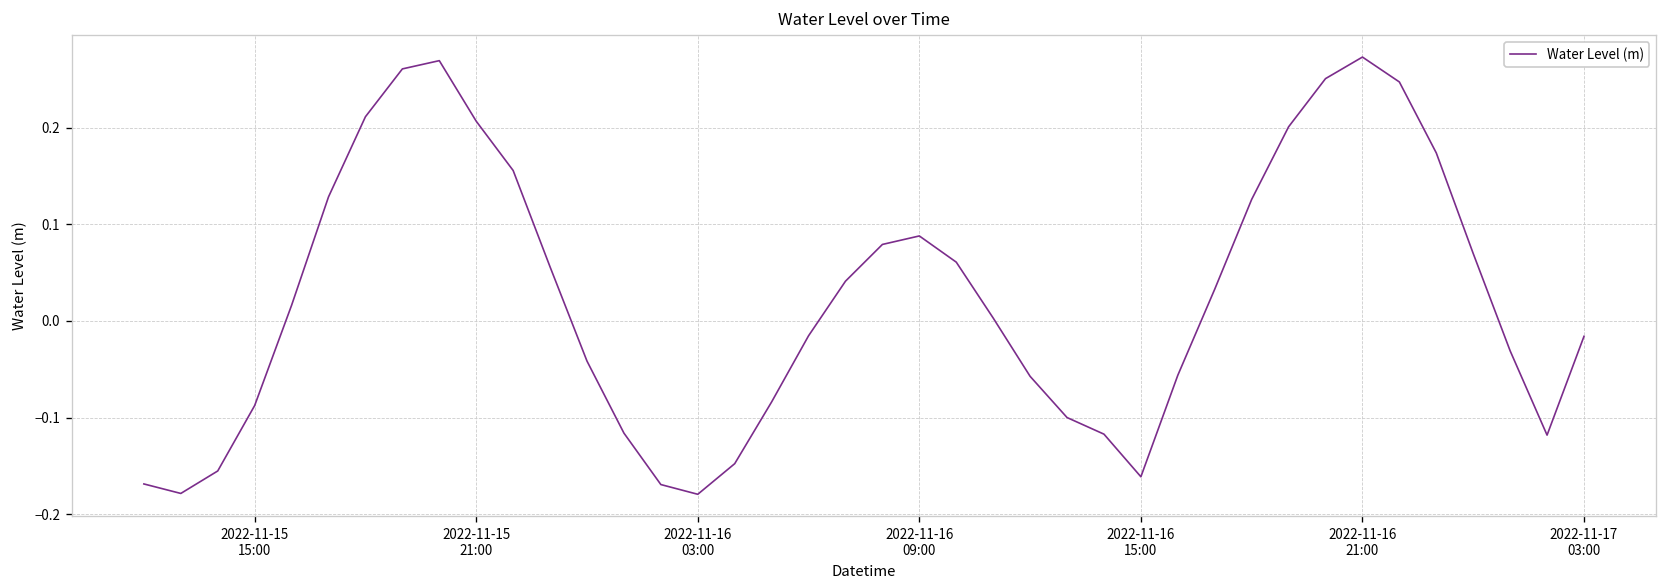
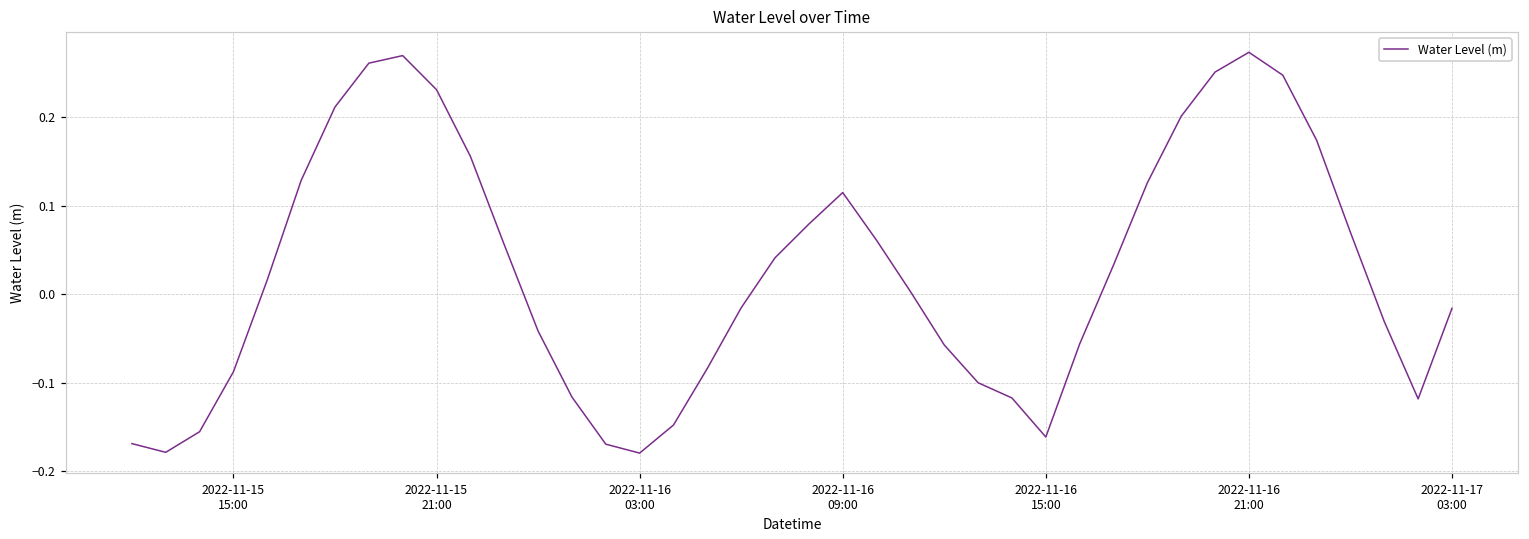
2022-11-15 21:00: 0.21 -> 0.23
2022-11-16 09:00: 0.09 -> 0.11
